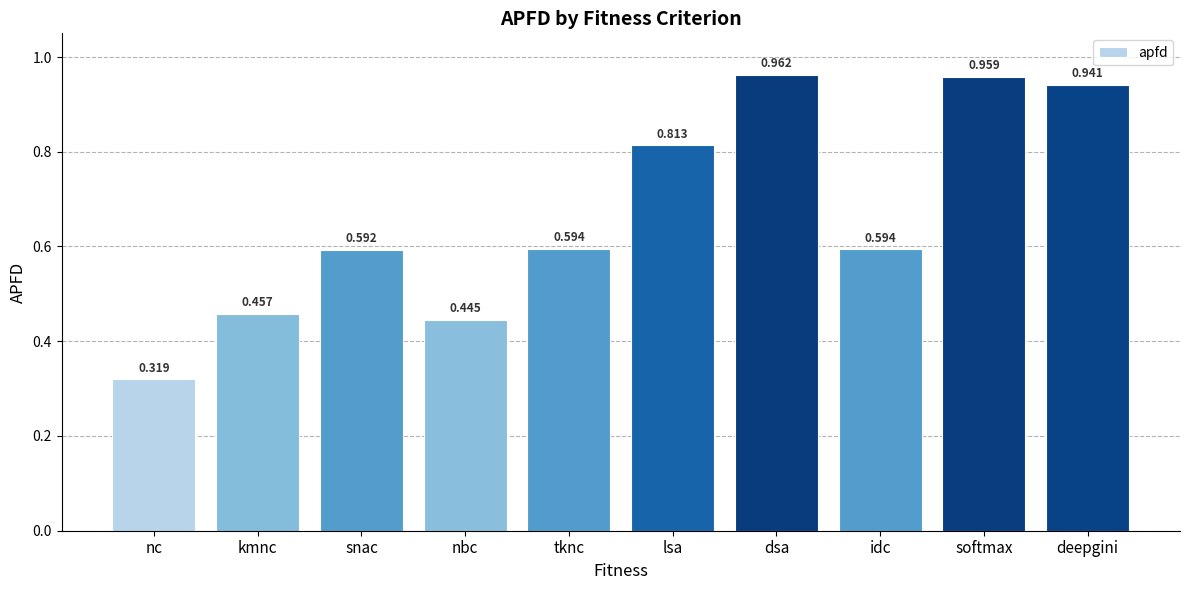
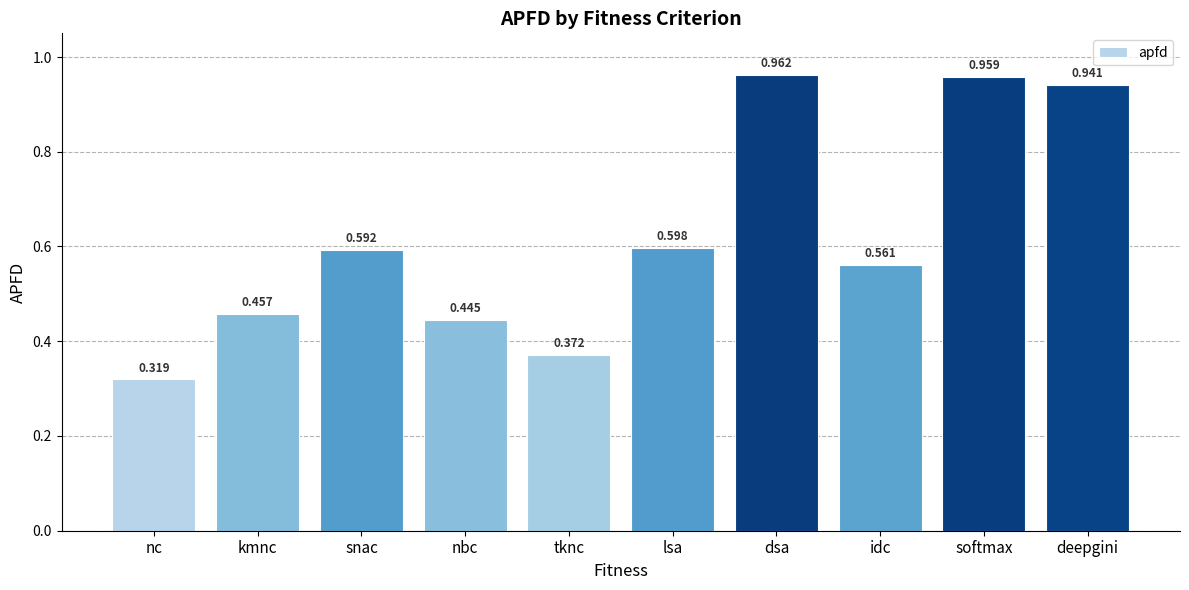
tknc: 0.594 -> 0.372
lsa: 0.813 -> 0.598
idc: 0.594 -> 0.561
